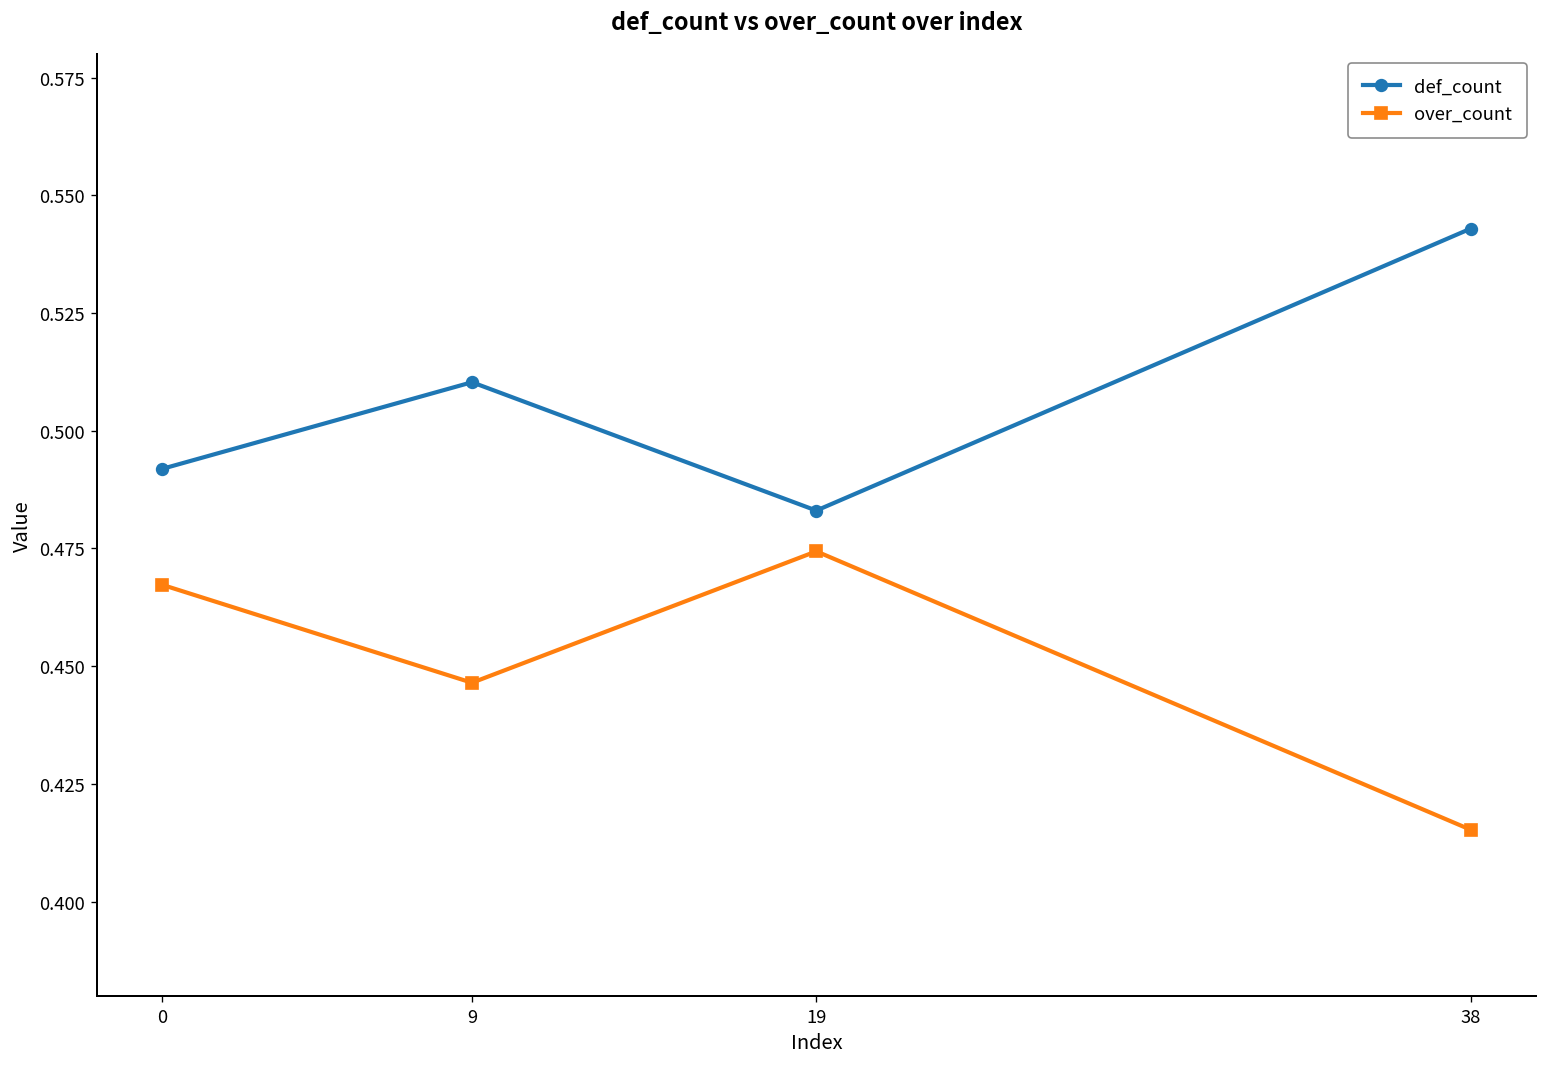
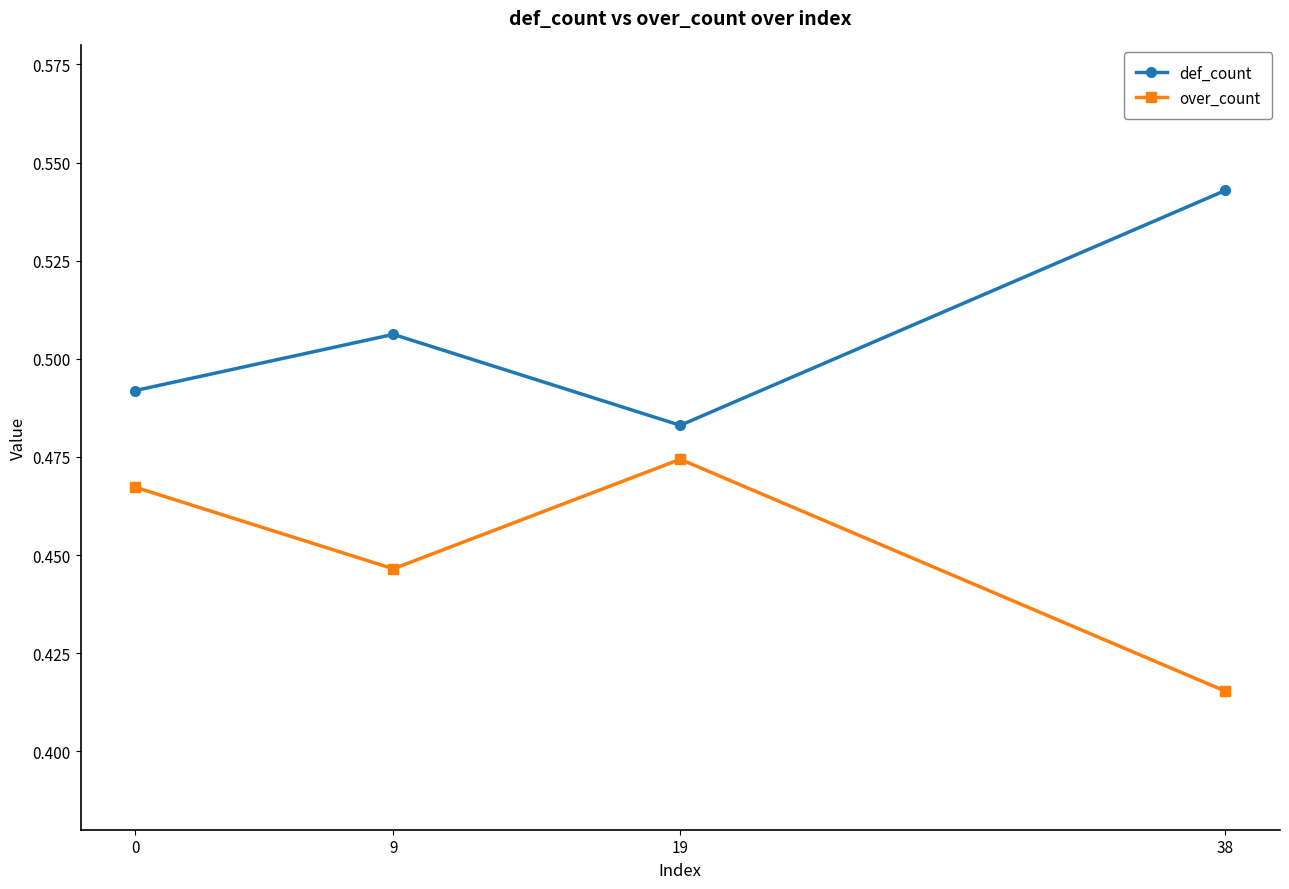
def_count, 9: 0.510 -> 0.506
